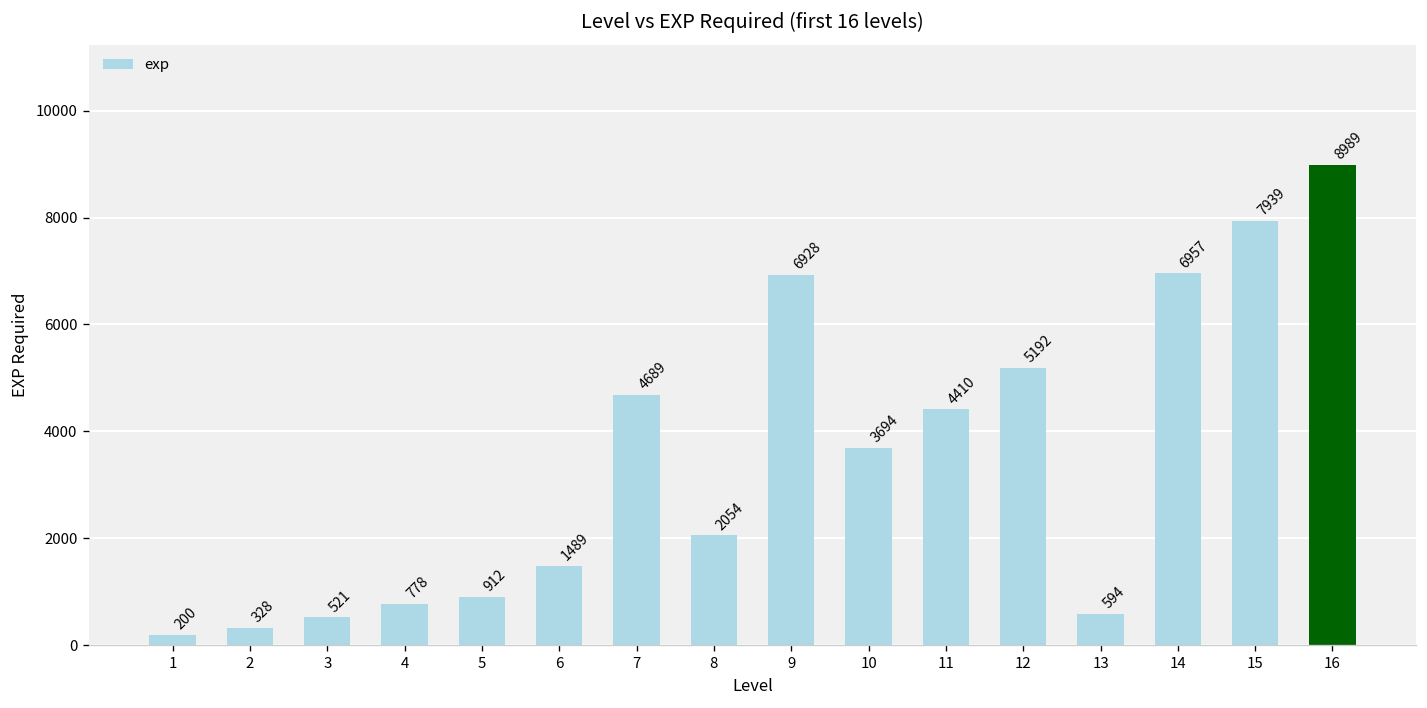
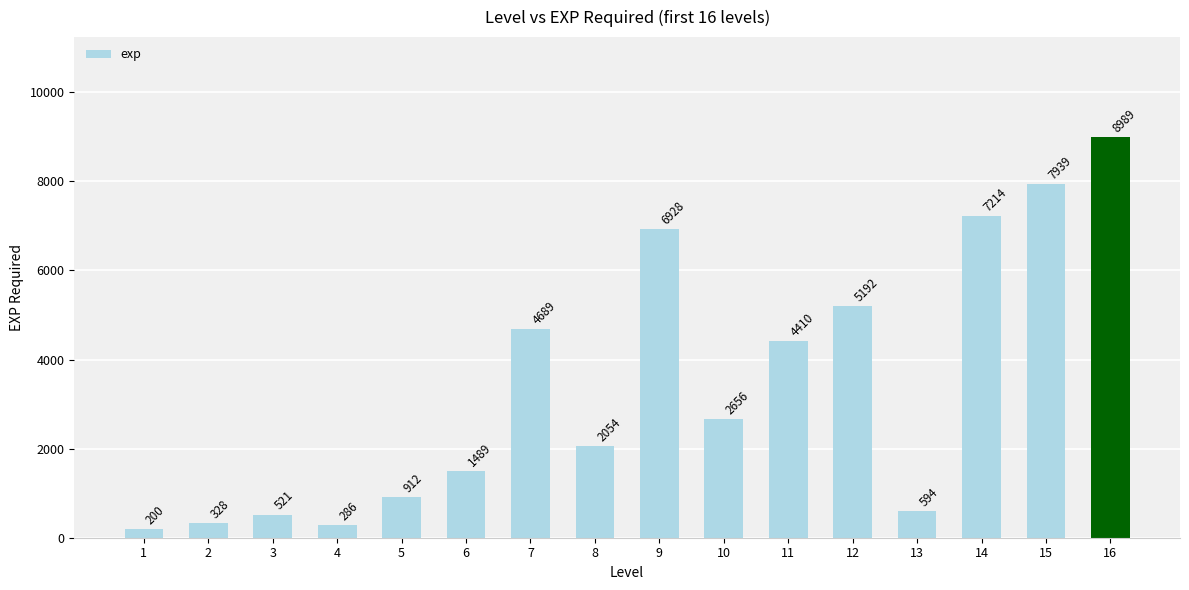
4: 778 -> 286
10: 3694 -> 2656
14: 6957 -> 7214
